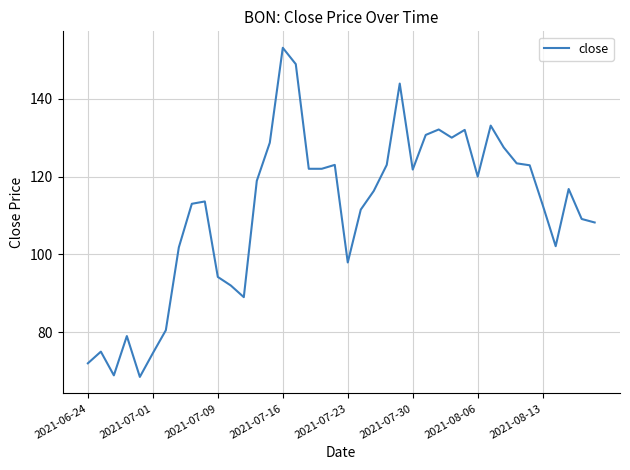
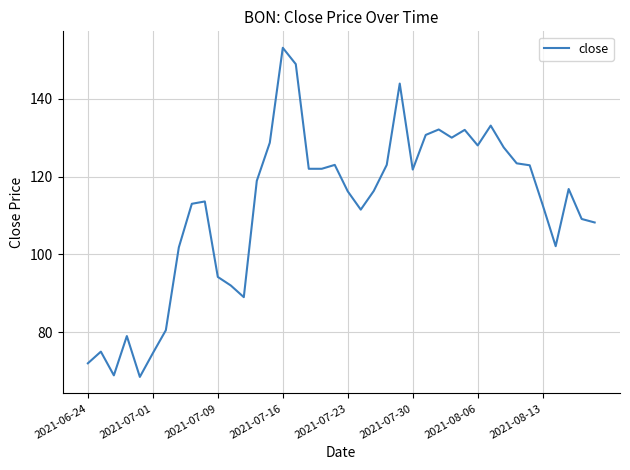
2021-07-23: 98 -> 116
2021-08-06: 120 -> 128
